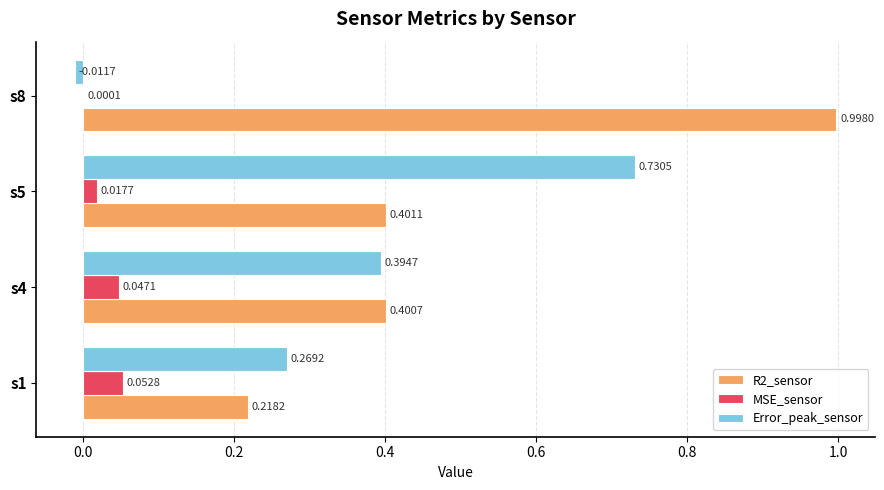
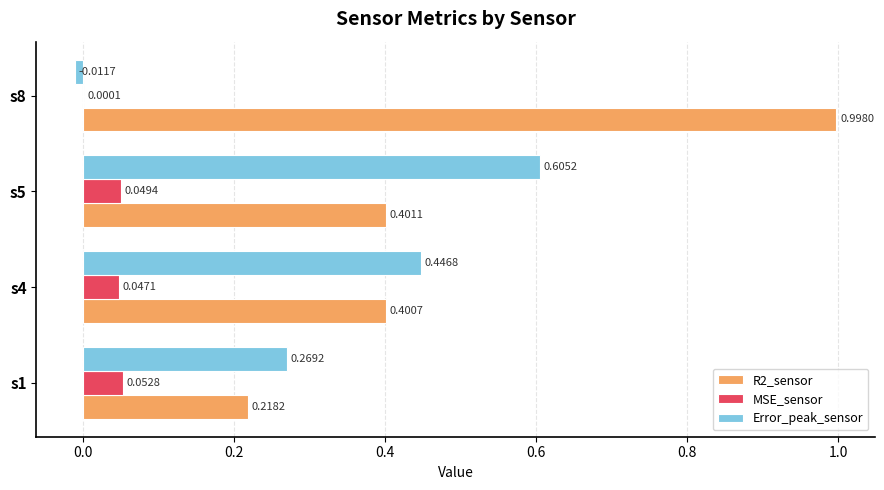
Error_peak_sensor, s5: 0.7305 -> 0.6052
MSE_sensor, s5: 0.0177 -> 0.0494
Error_peak_sensor, s4: 0.3947 -> 0.4468
